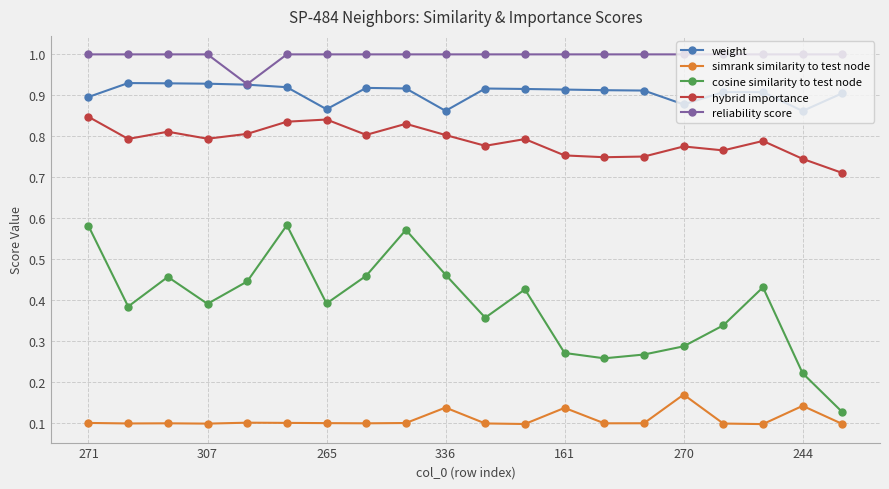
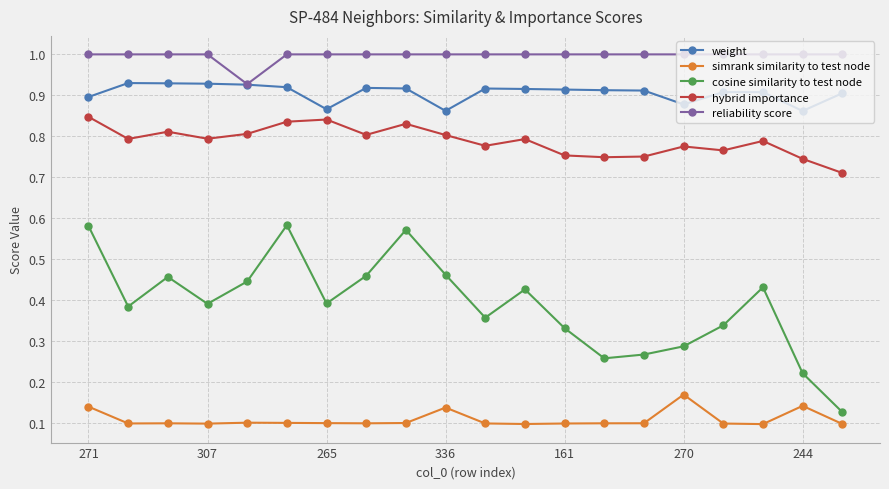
simrank similarity to test node, 271: 0.10 -> 0.14
simrank similarity to test node, 161: 0.14 -> 0.10
cosine similarity to test node, 161: 0.27 -> 0.33
